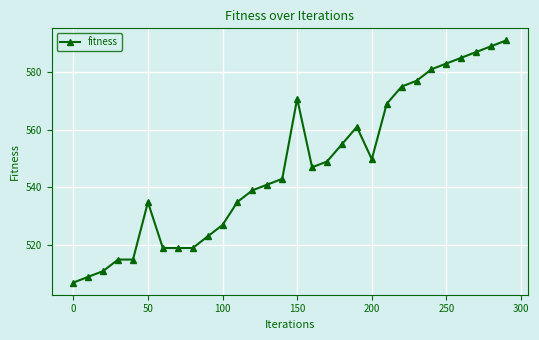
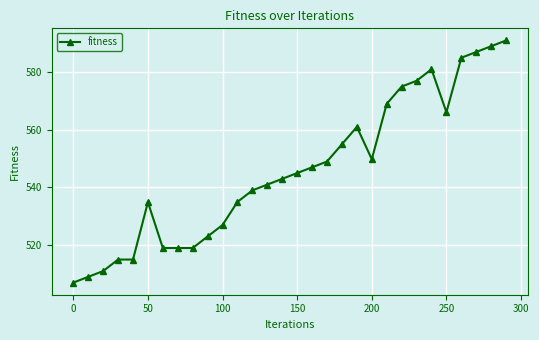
150: 571 -> 545
250: 583 -> 566
